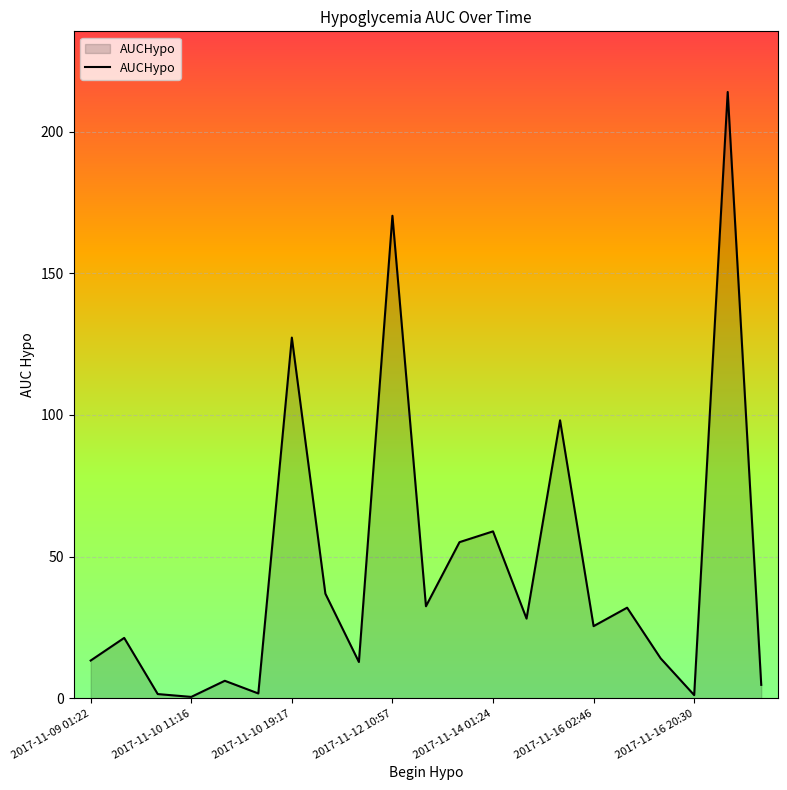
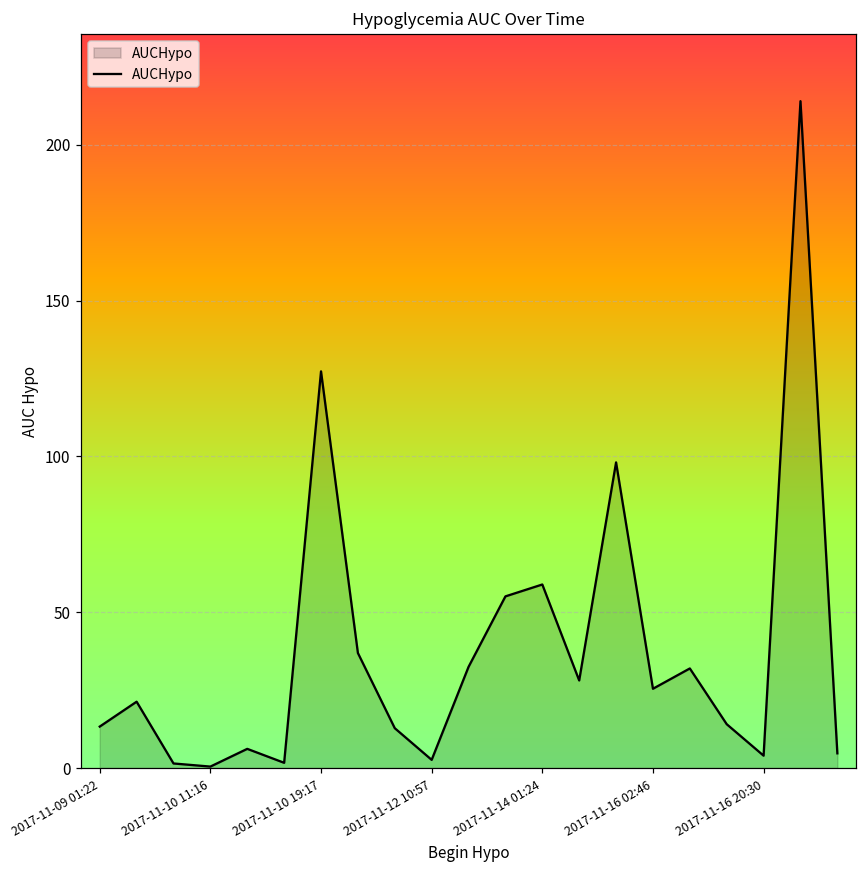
2017-11-12 10:57: 170 -> 3
2017-11-16 20:30: 1 -> 4
